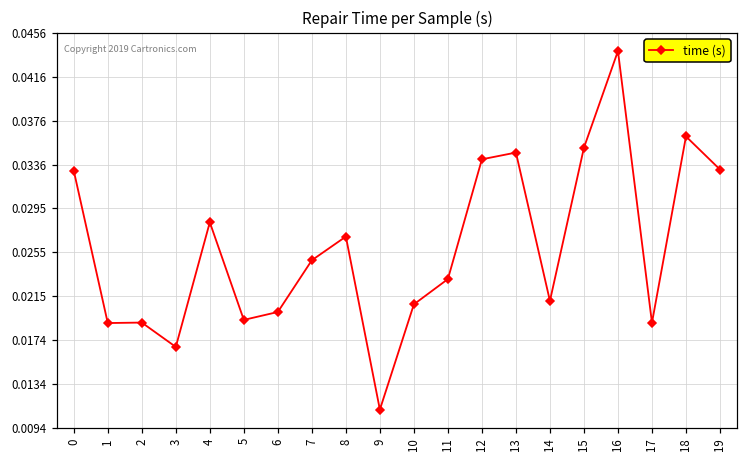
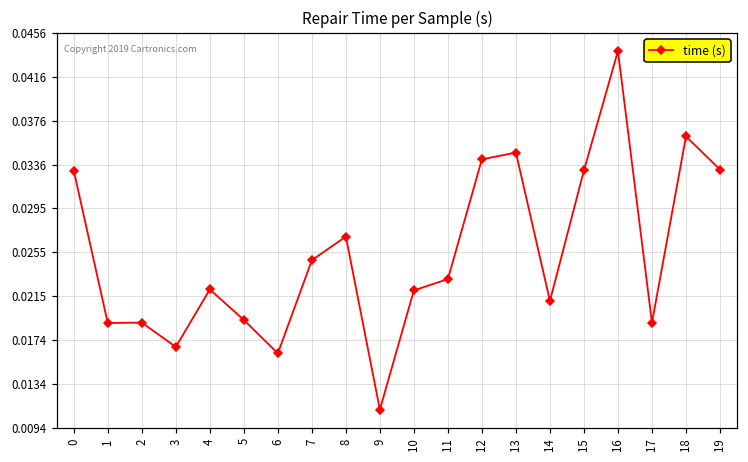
4: 0.028 -> 0.022
6: 0.020 -> 0.016
10: 0.021 -> 0.022
15: 0.035 -> 0.033
